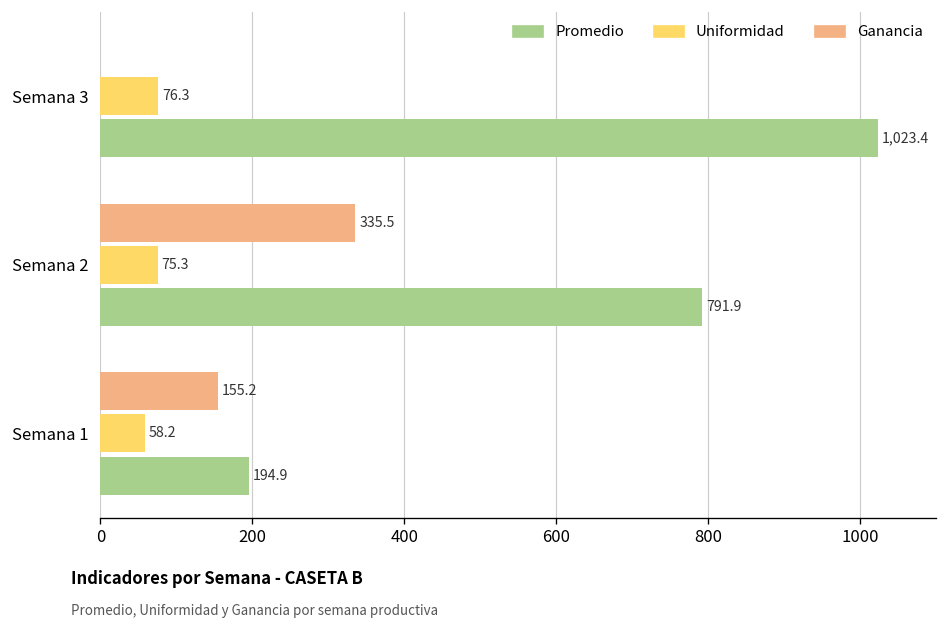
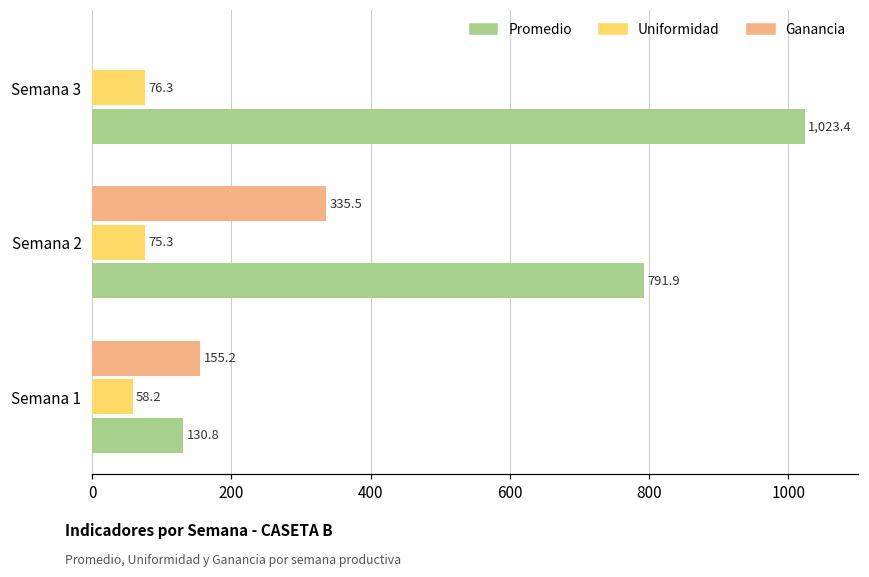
Promedio, Semana 1: 194.9 -> 130.8
